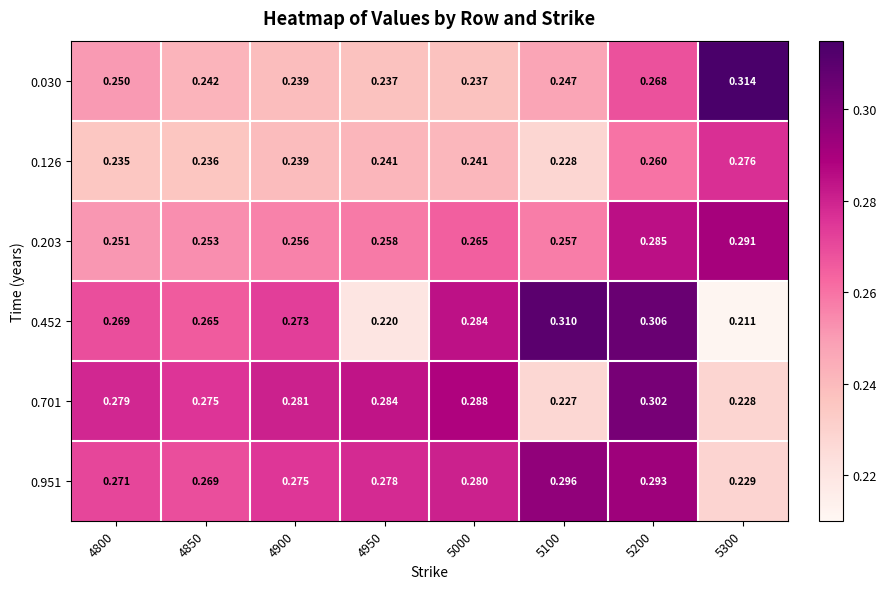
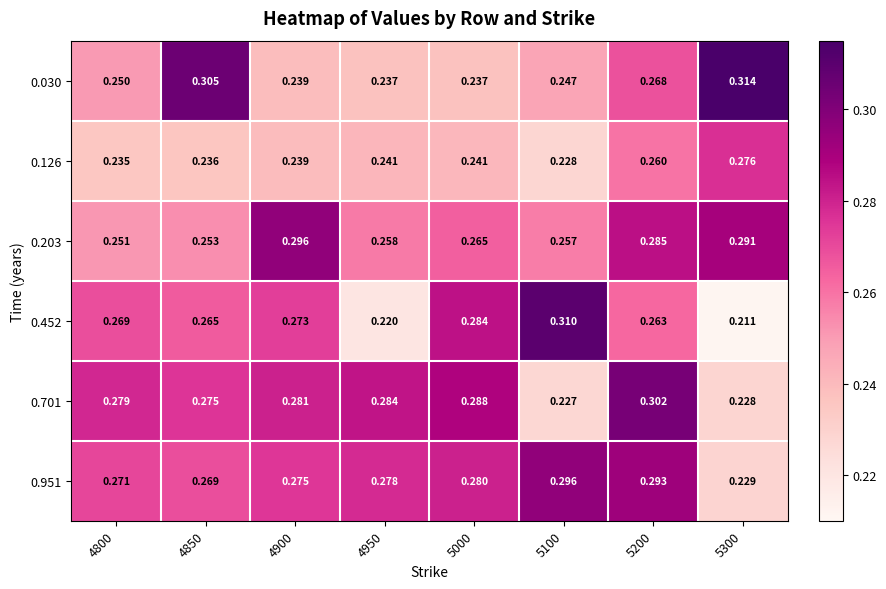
0.030, 4850: 0.242 -> 0.305
0.203, 4900: 0.256 -> 0.296
0.452, 5200: 0.306 -> 0.263
